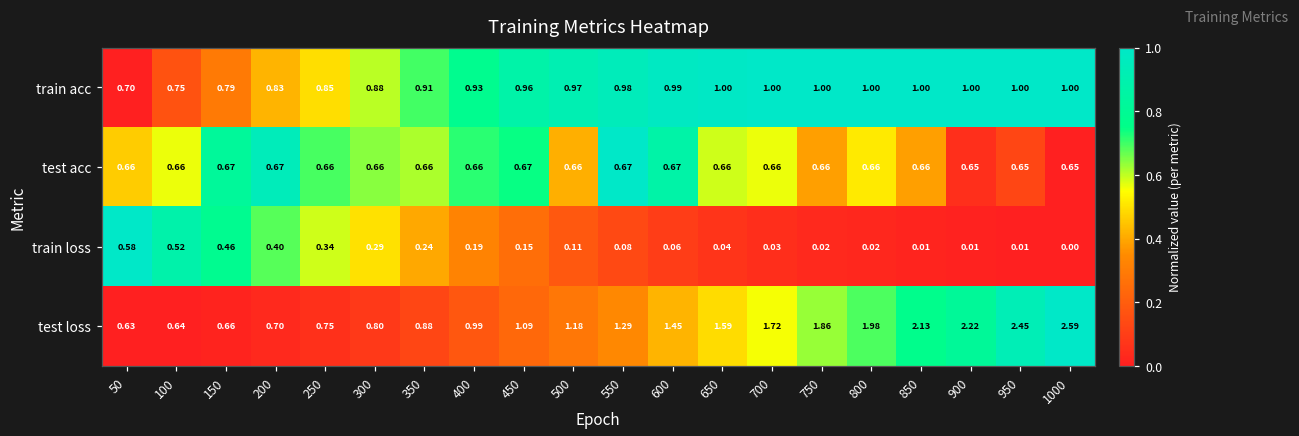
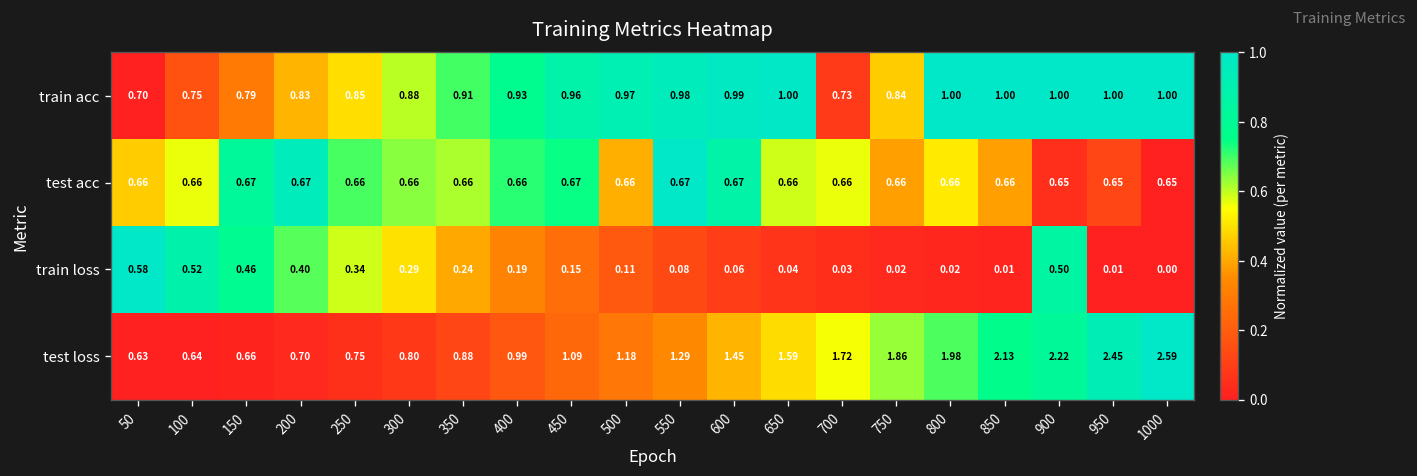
train acc, 700: 1.00 -> 0.73
train acc, 750: 1.00 -> 0.84
train loss, 900: 0.01 -> 0.50
